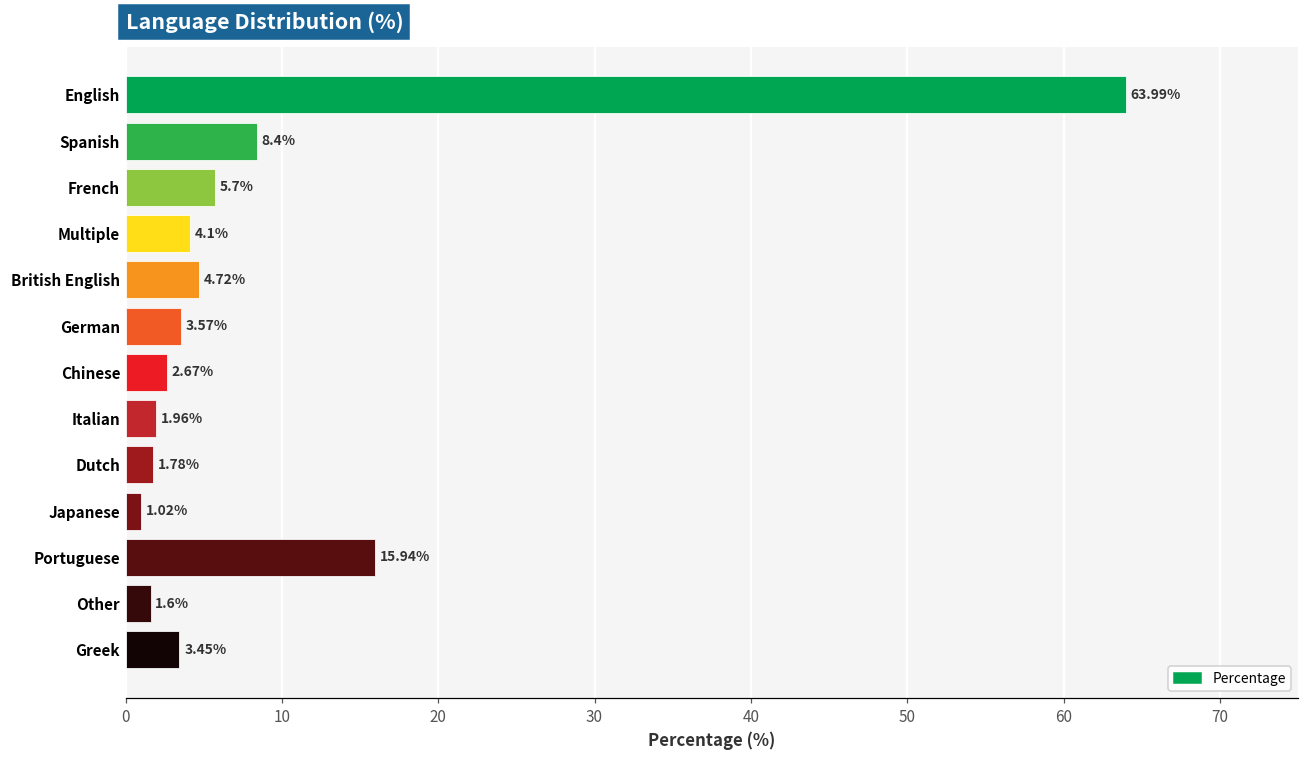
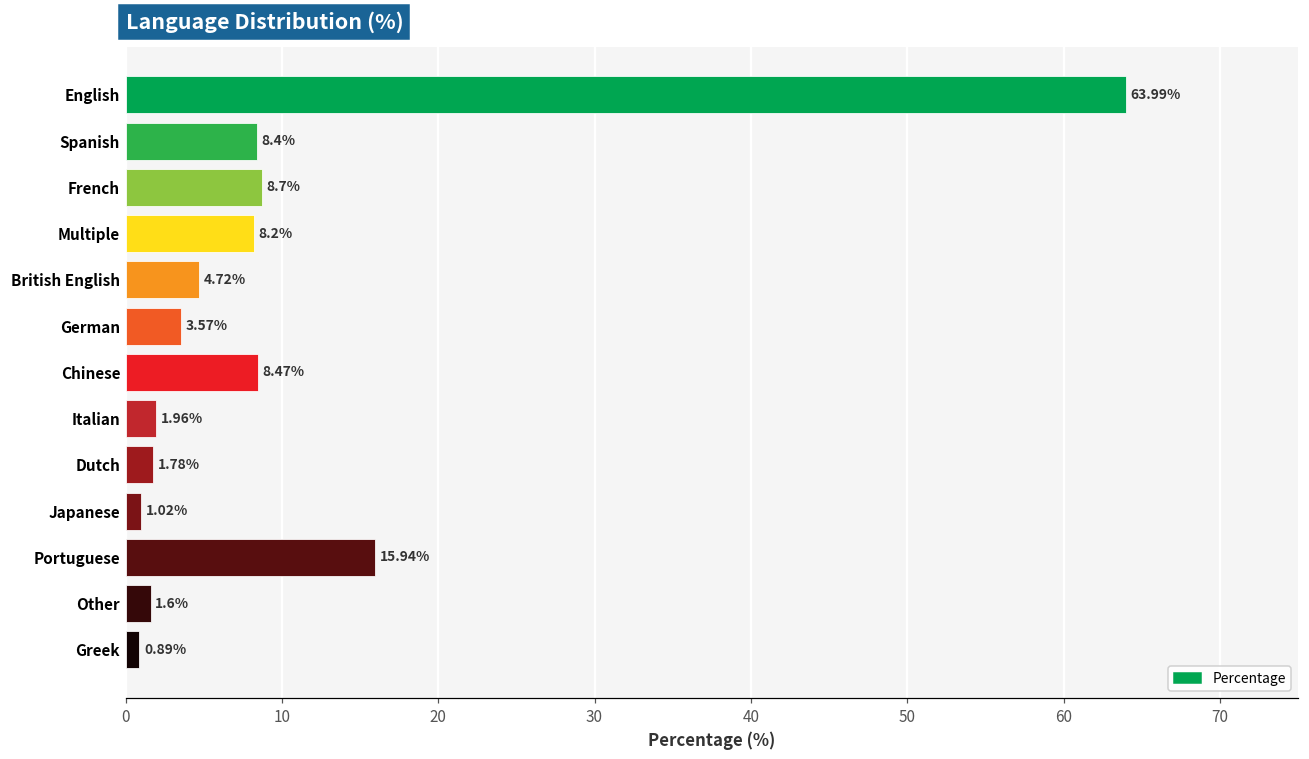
French: 5.7% -> 8.7%
Multiple: 4.1% -> 8.2%
Chinese: 2.67% -> 8.47%
Greek: 3.45% -> 0.89%
